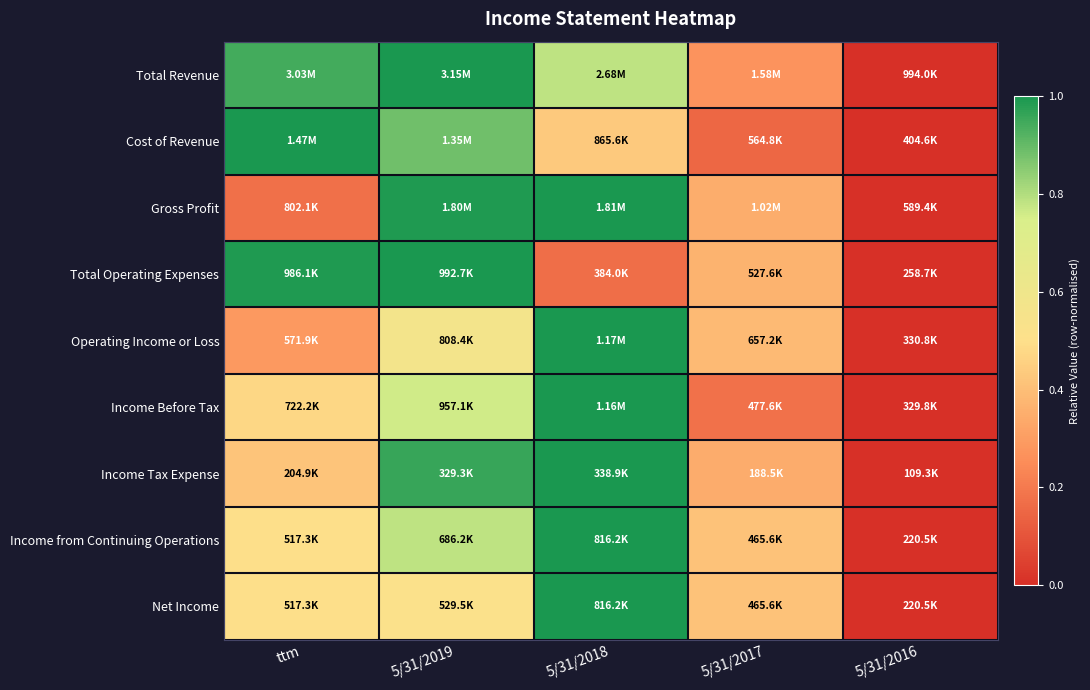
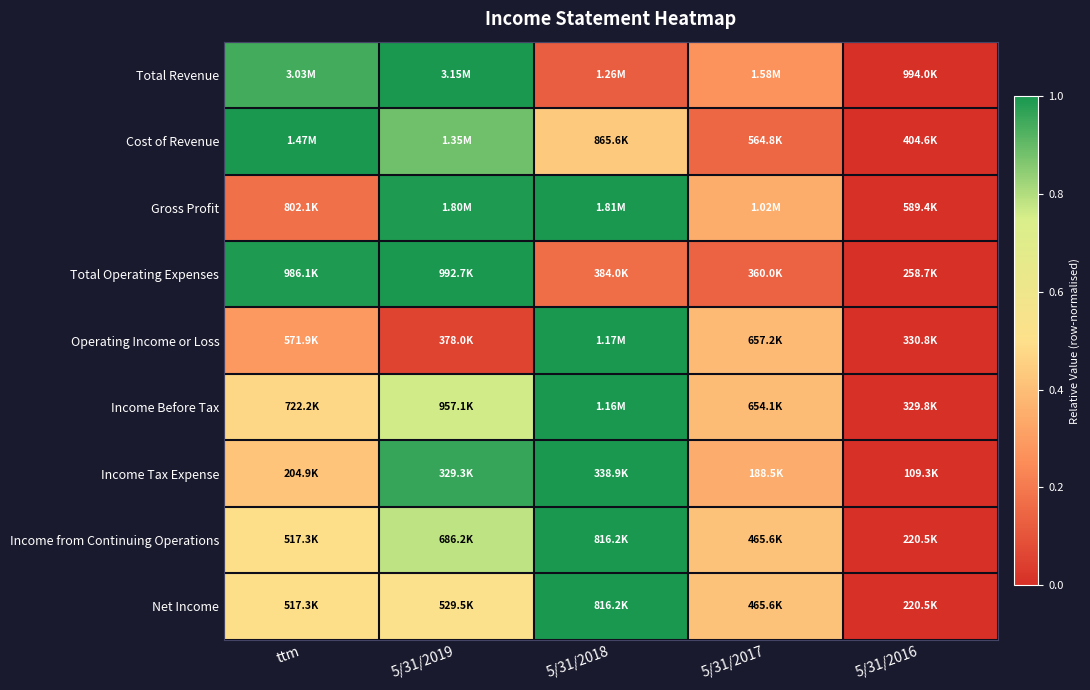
Total Revenue, 5/31/2018: 2.68M -> 1.26M
Total Operating Expenses, 5/31/2017: 527.6K -> 360.0K
Operating Income or Loss, 5/31/2019: 808.4K -> 378.0K
Income Before Tax, 5/31/2017: 477.6K -> 654.1K
